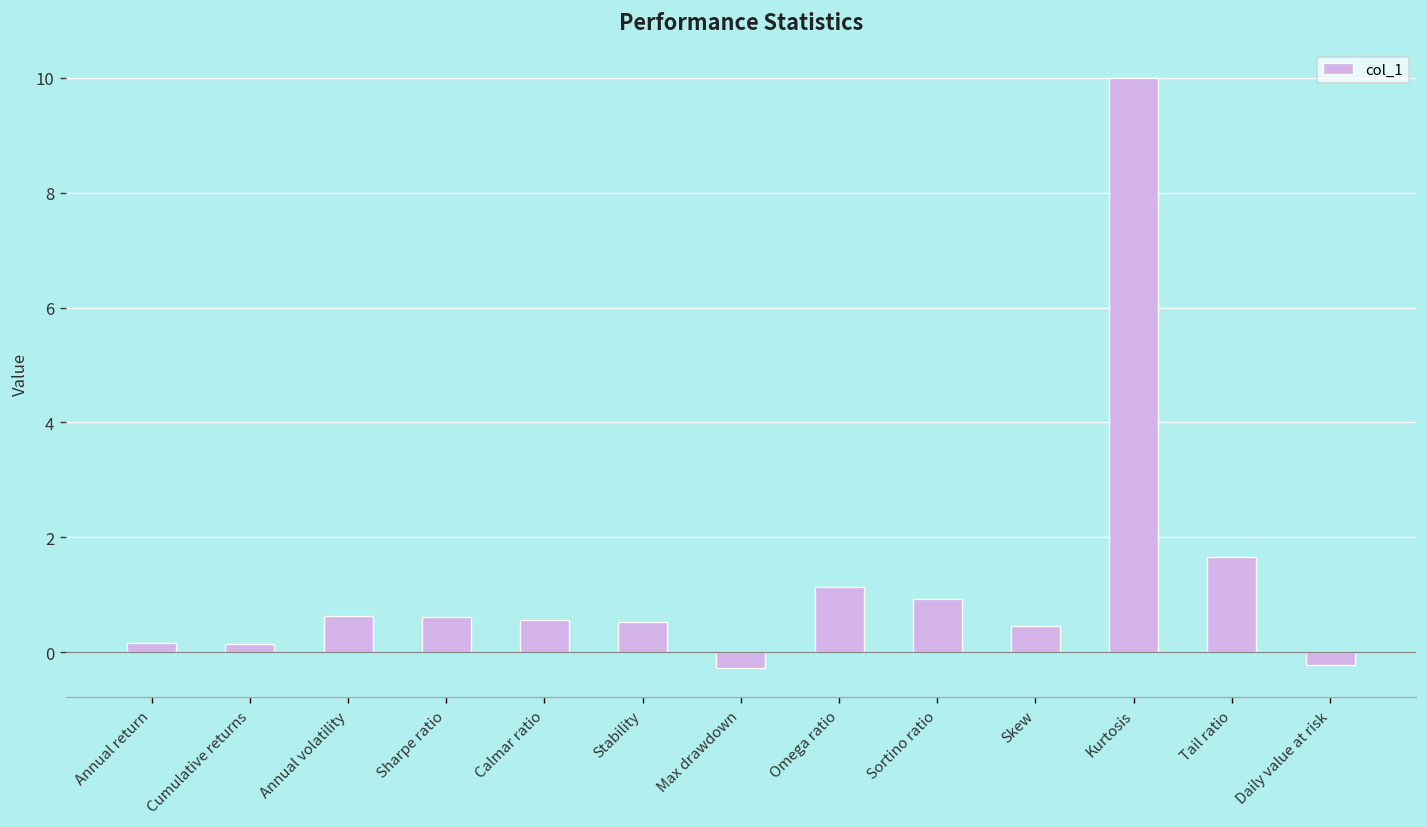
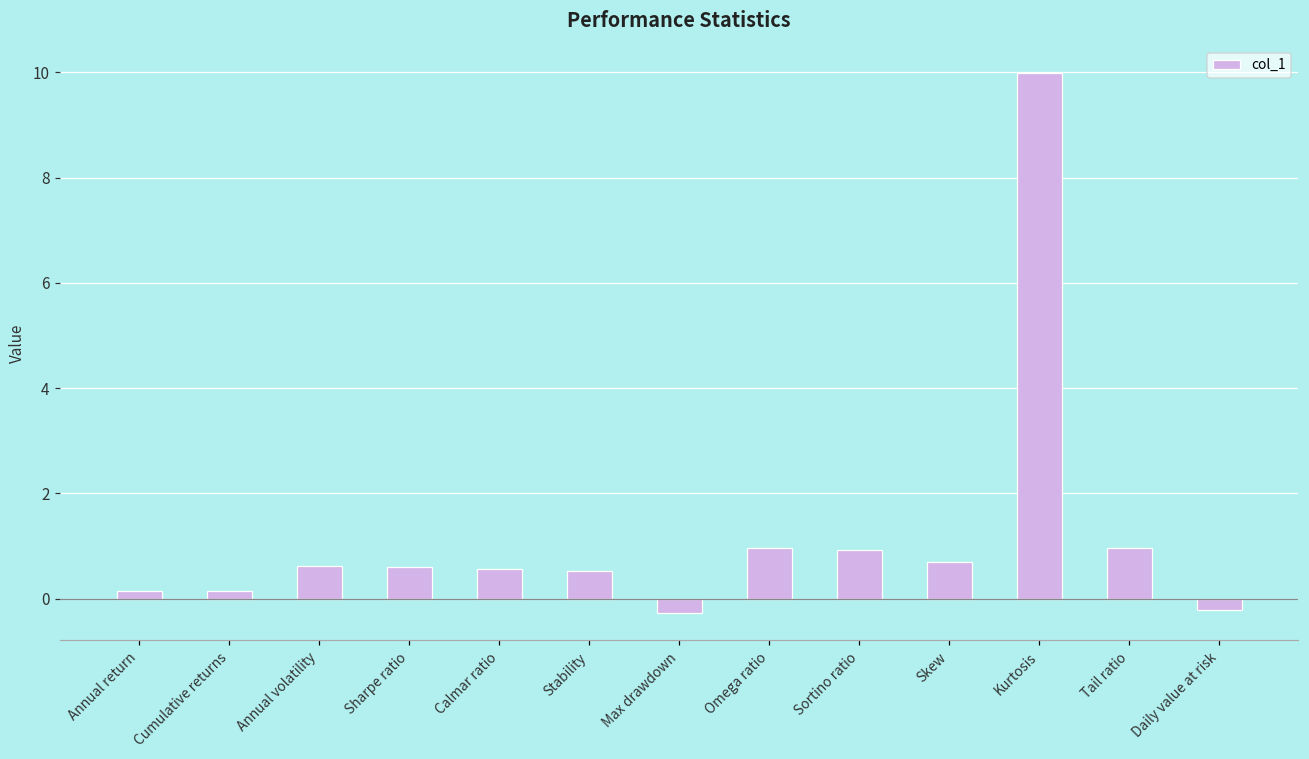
Omega ratio: 1.1 -> 1.0
Skew: 0.5 -> 0.7
Tail ratio: 1.7 -> 1.0
